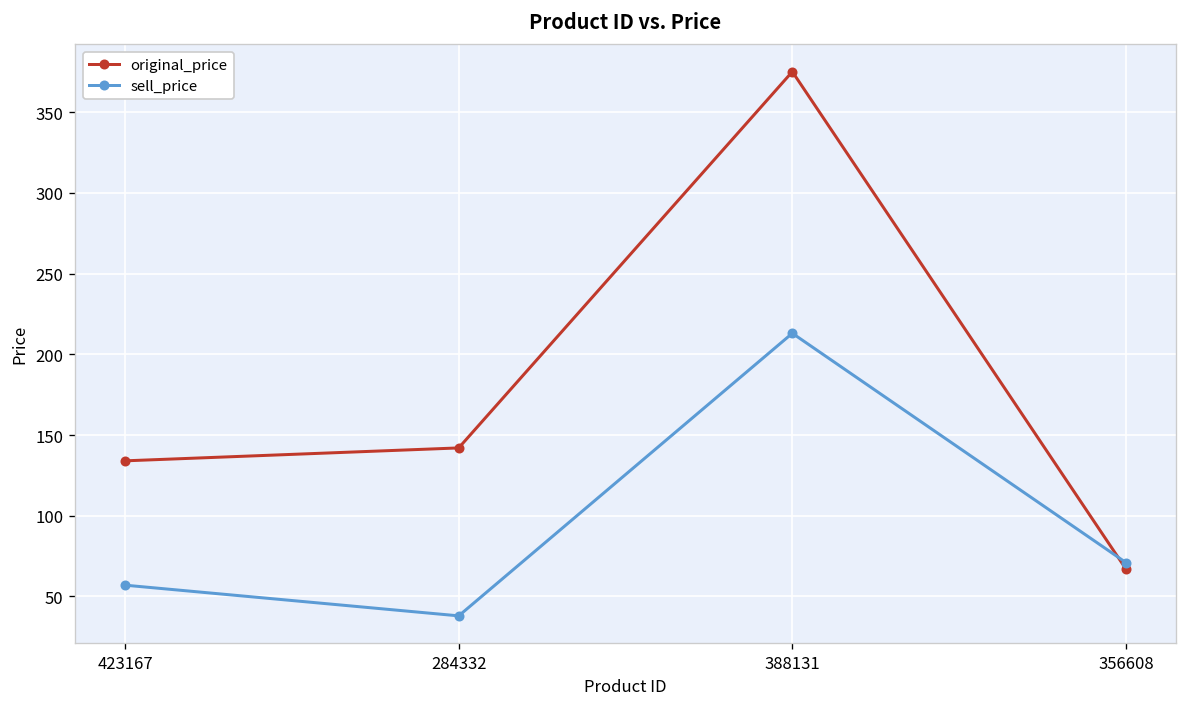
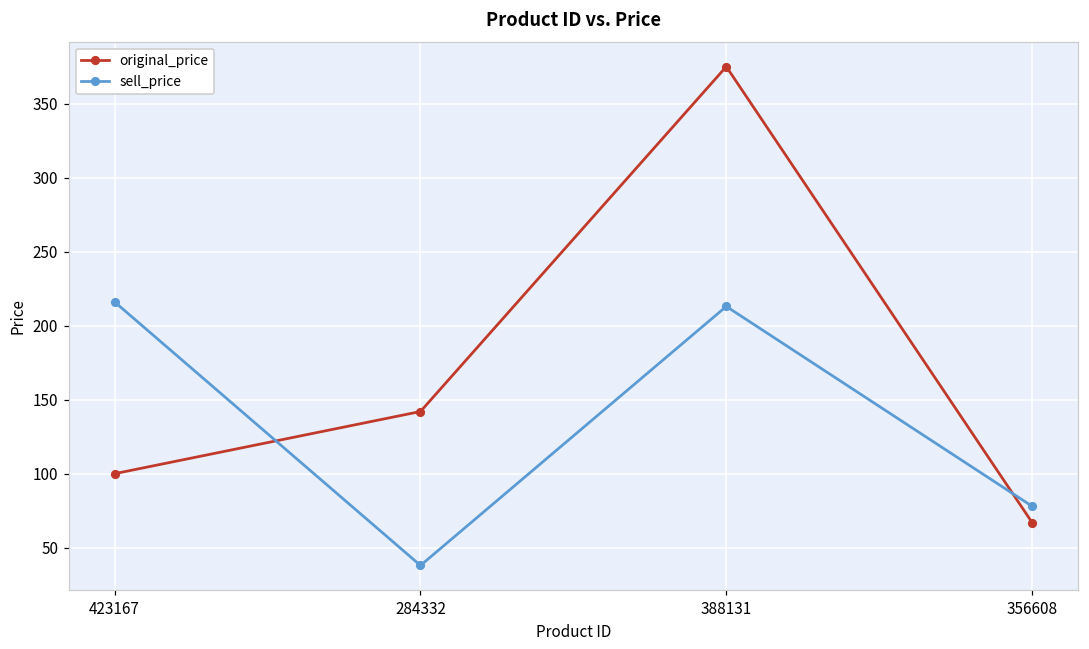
original_price, 423167: 134 -> 100
sell_price, 423167: 57 -> 216
sell_price, 356608: 71 -> 78
